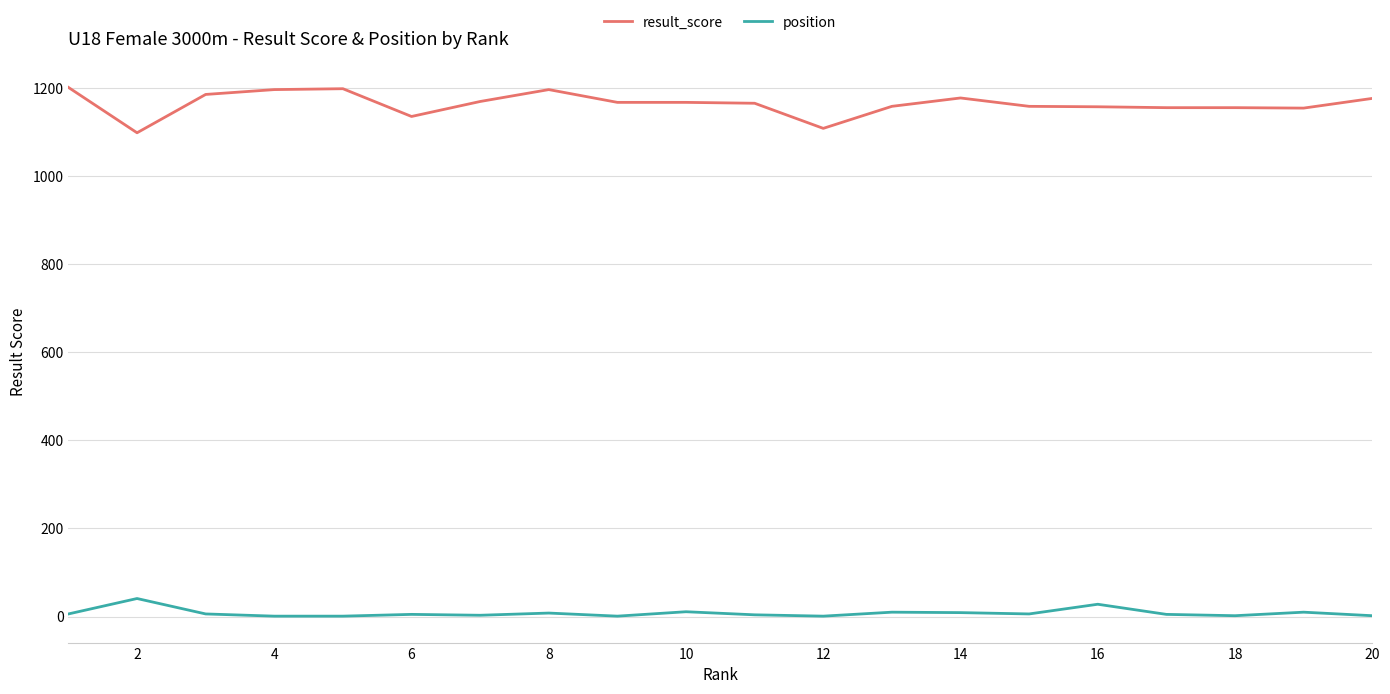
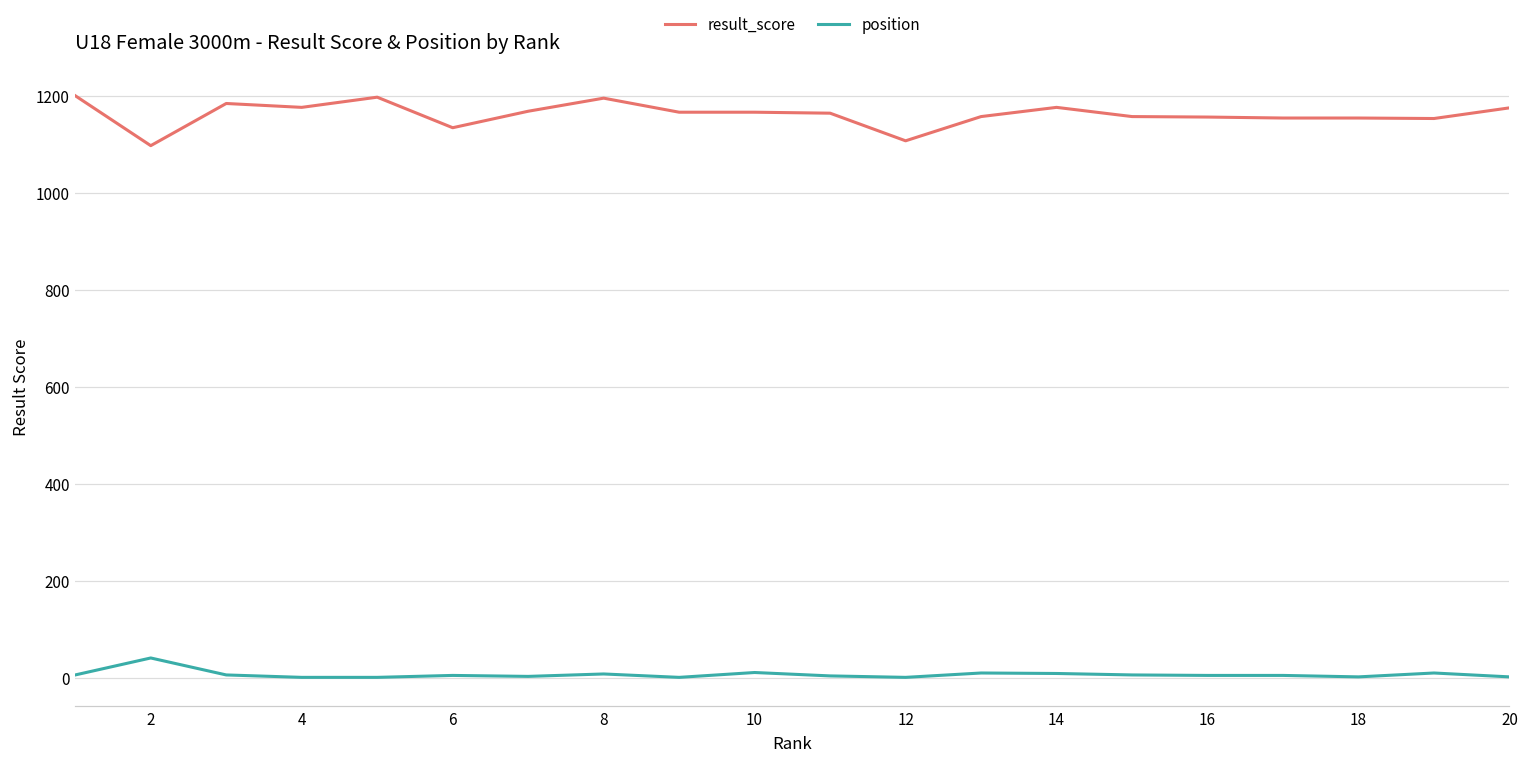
result_score, 4: 1200 -> 1180
position, 16: 30 -> 10
